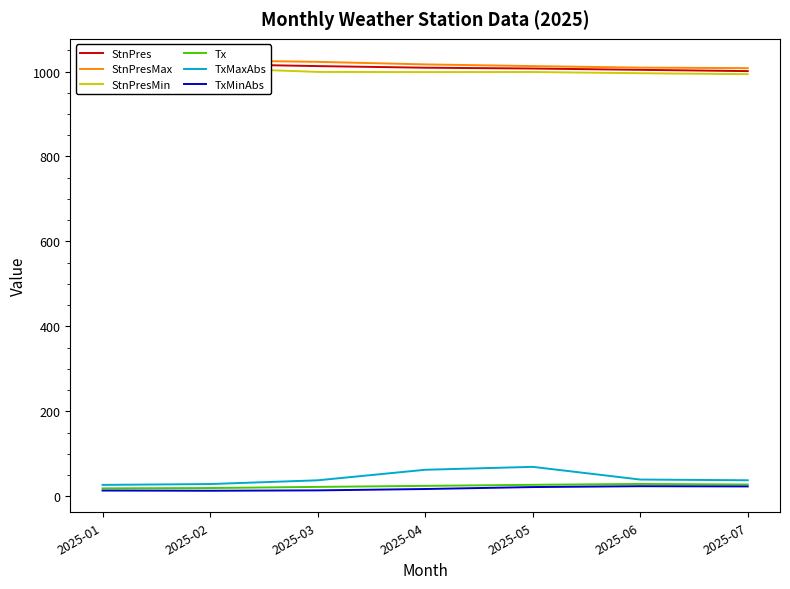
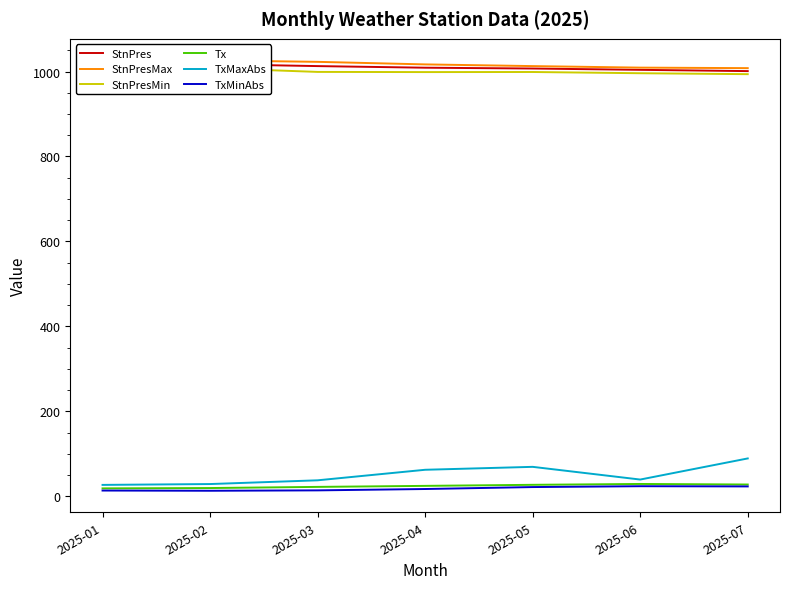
TxMaxAbs, 2025-07: 40 -> 90
